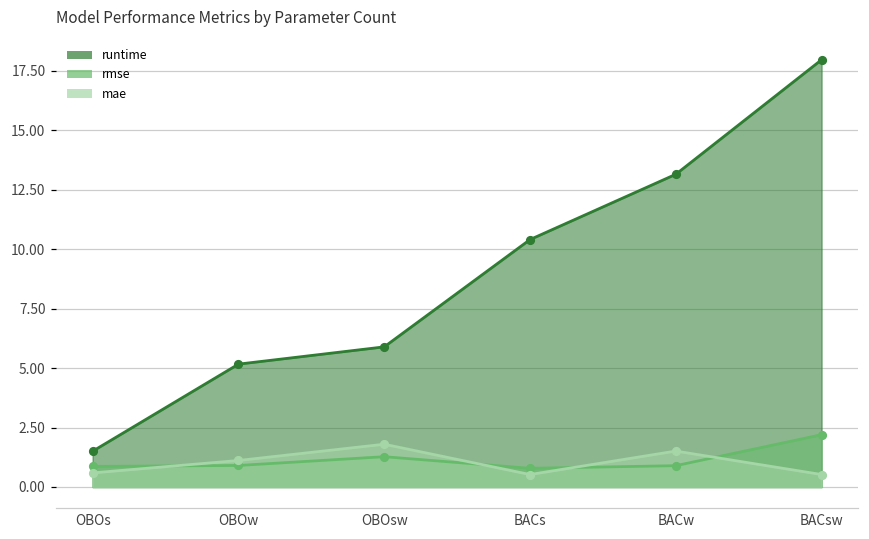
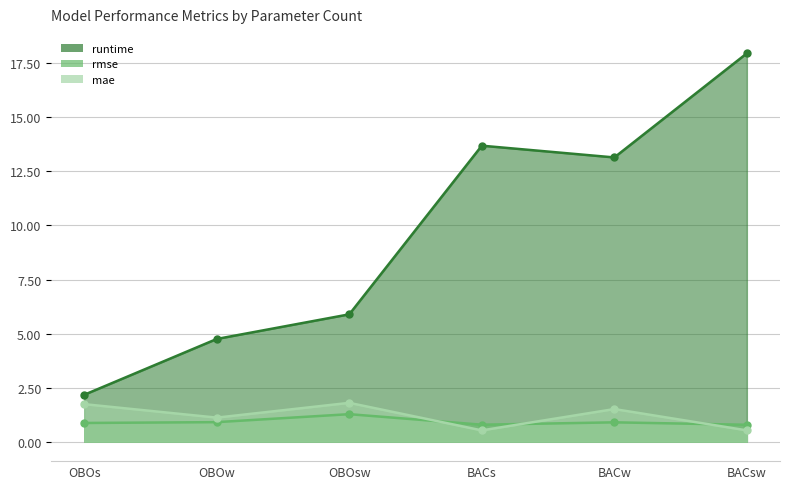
runtime, OBOs: 1.5 -> 2.2
mae, OBOs: 0.6 -> 1.7
runtime, OBOw: 5.2 -> 4.8
runtime, BACs: 10.4 -> 13.7
rmse, BACsw: 2.2 -> 0.8
